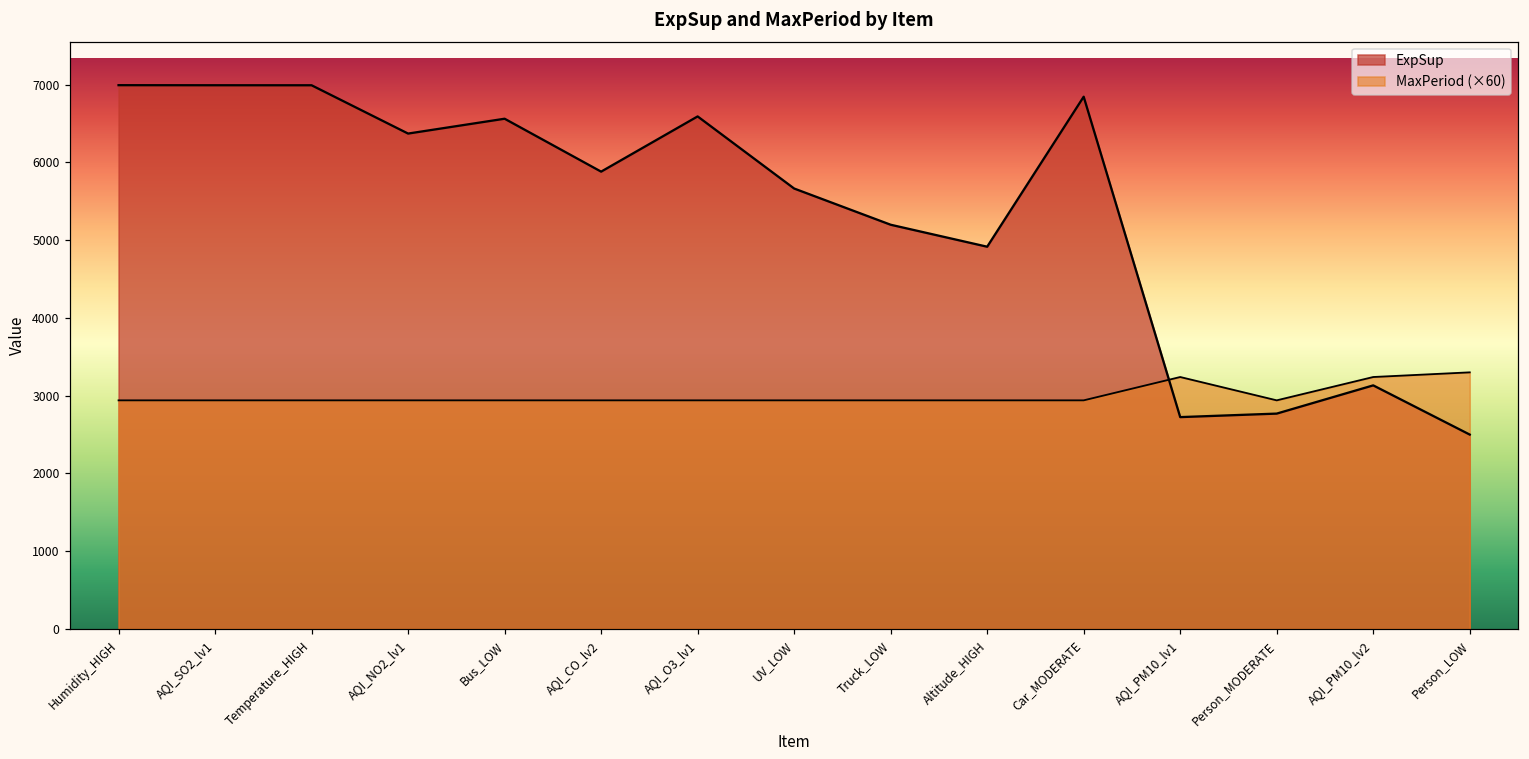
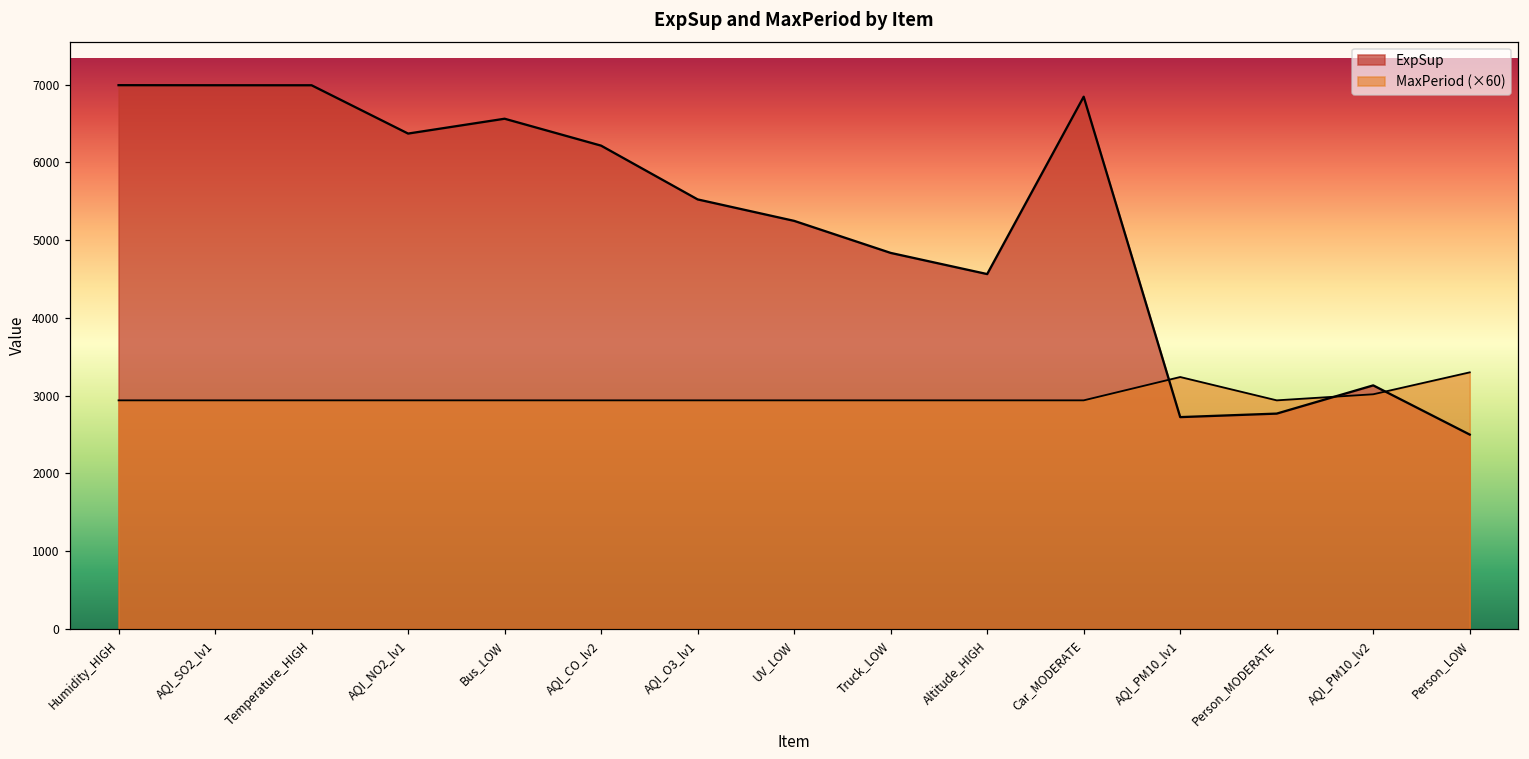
ExpSup, AQI_CO_lv2: 5900 -> 6200
ExpSup, AQI_O3_lv1: 6600 -> 5500
ExpSup, UV_LOW: 5700 -> 5200
ExpSup, Truck_LOW: 5200 -> 4800
ExpSup, Altitude_HIGH: 4900 -> 4600
MaxPeriod (×60), AQI_PM10_lv2: 3200 -> 3000
